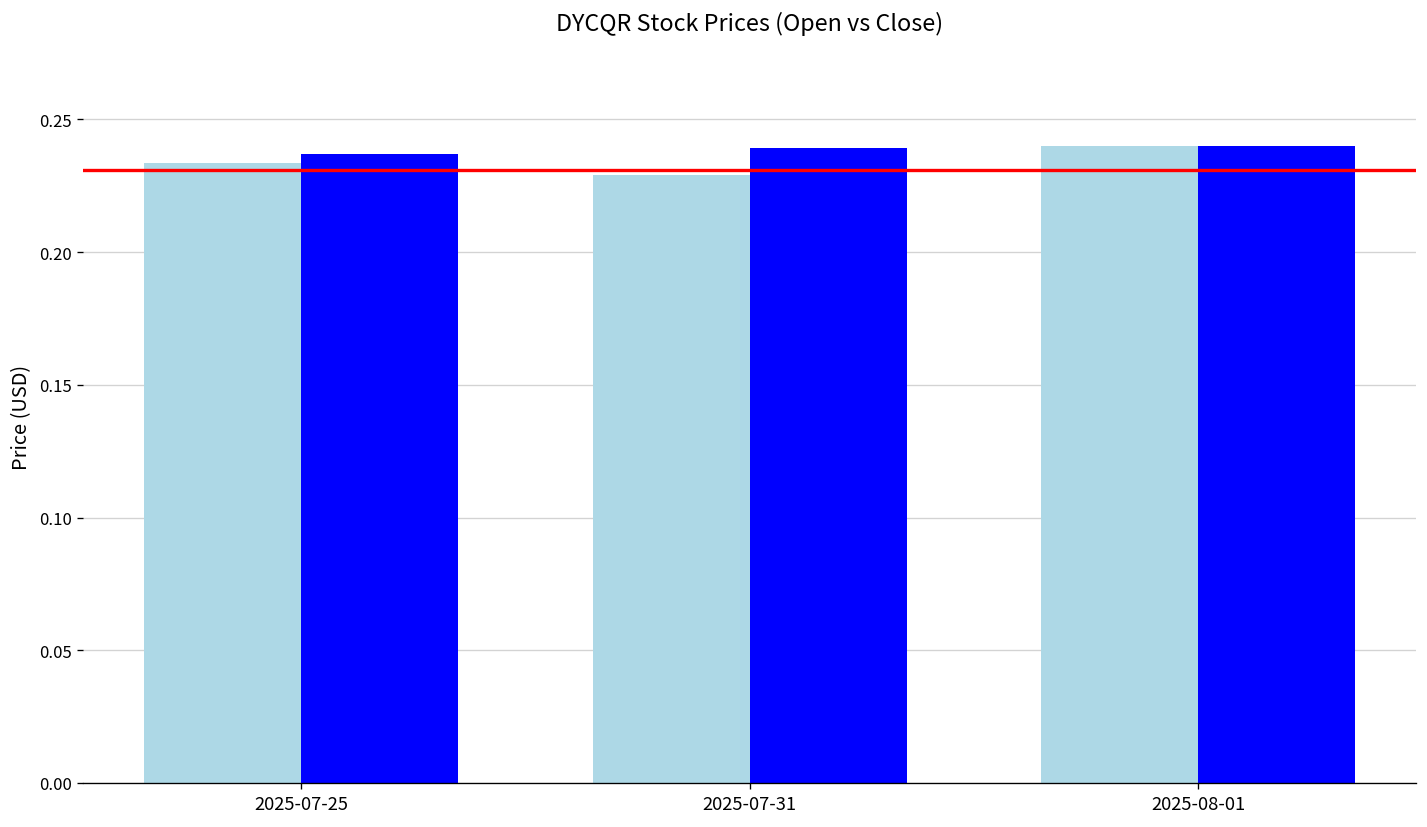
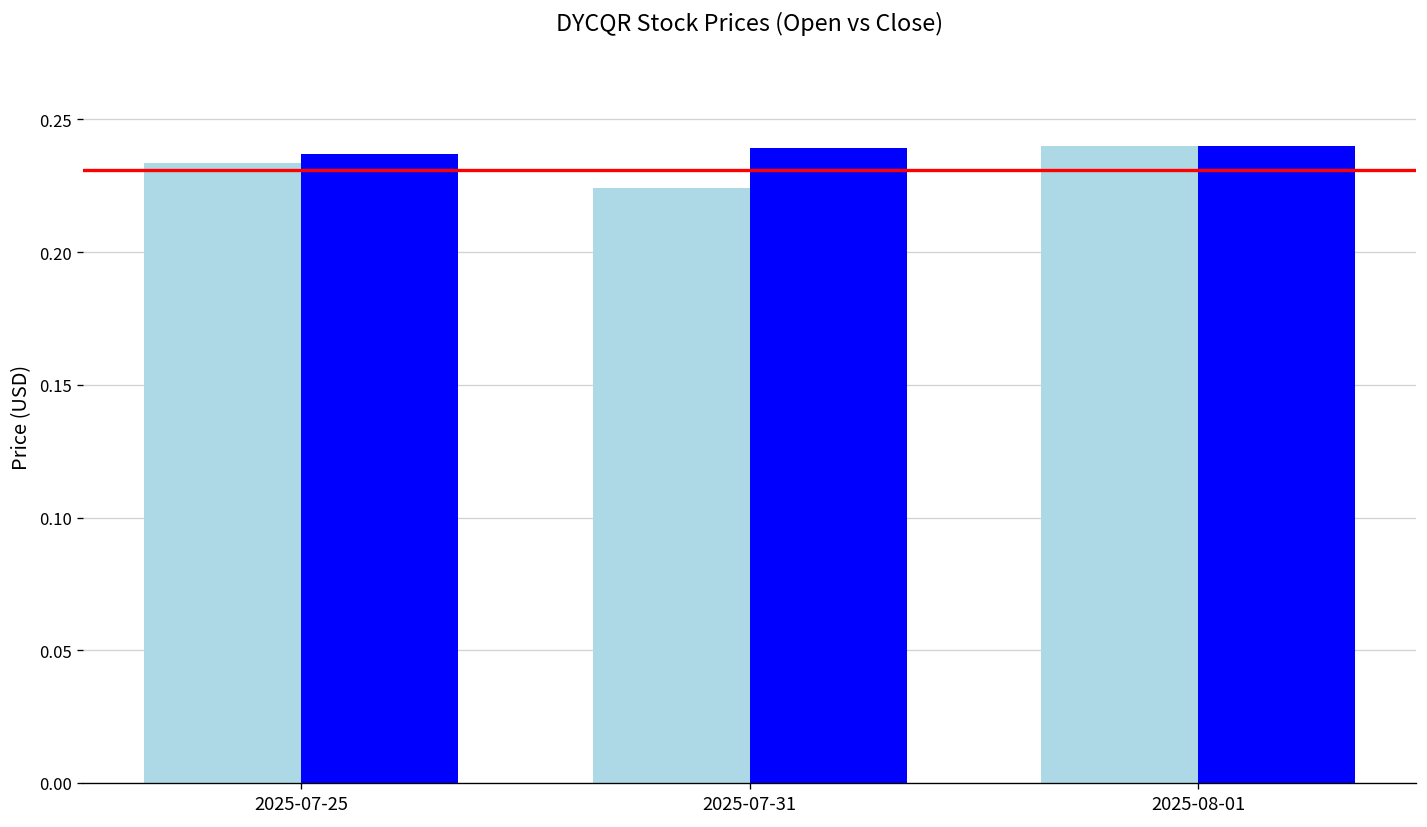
Open, 2025-07-31: 0.229 -> 0.224
